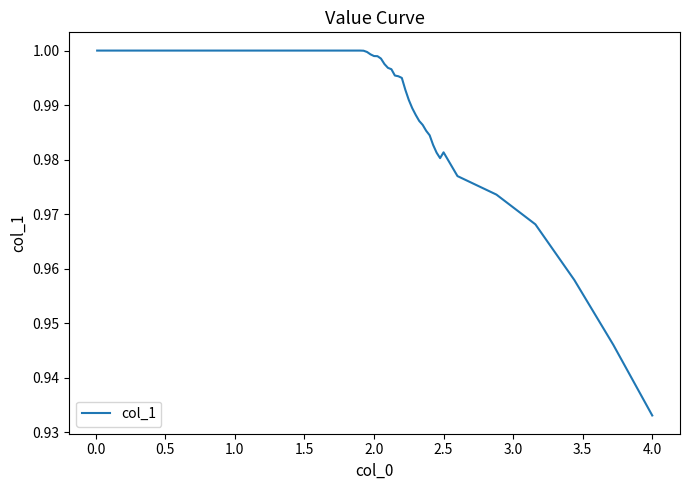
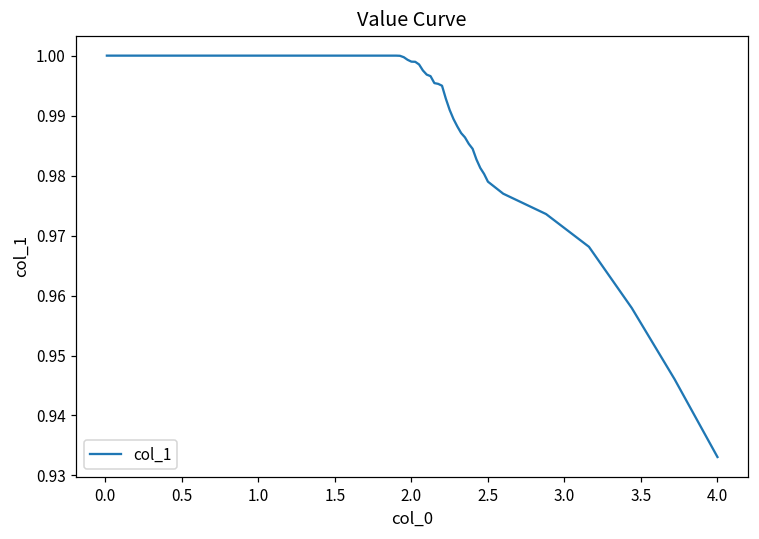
2.5: 0.981 -> 0.979
